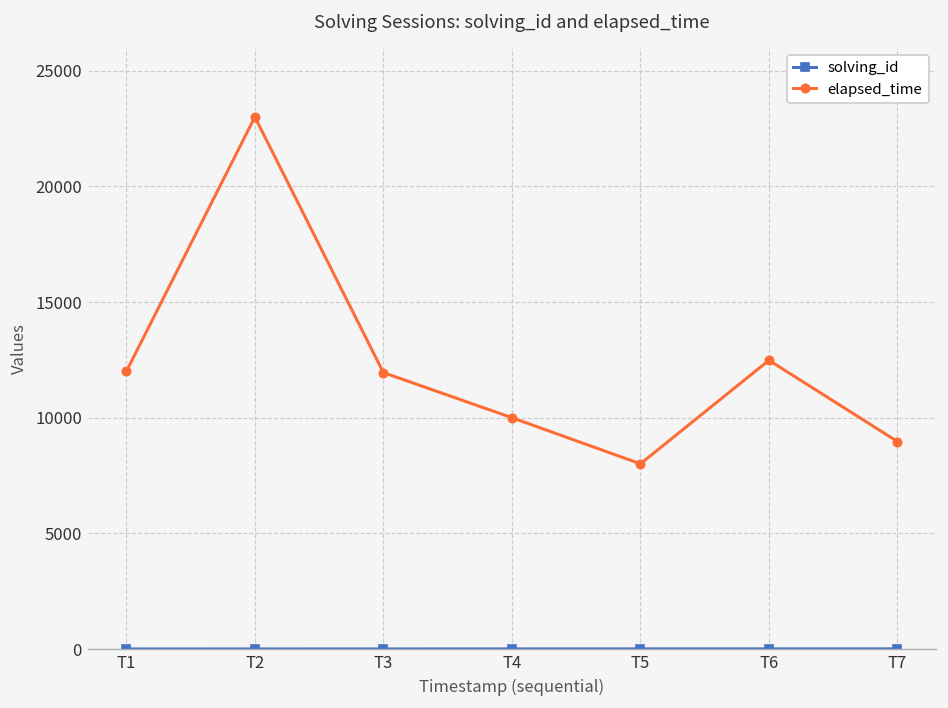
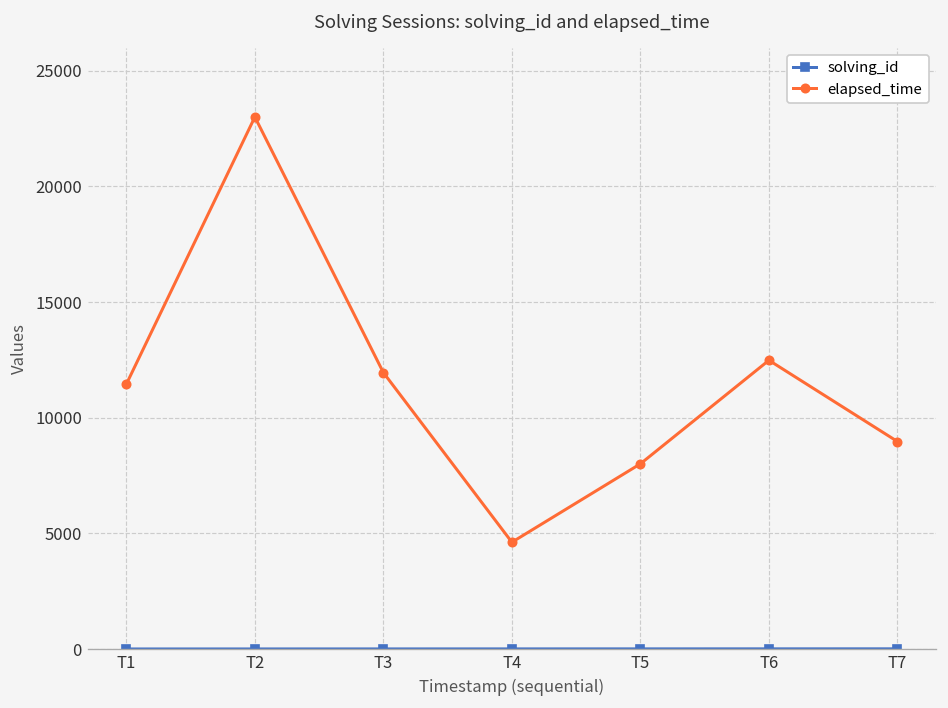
elapsed_time, T1: 12000 -> 11500
elapsed_time, T4: 10000 -> 4600
